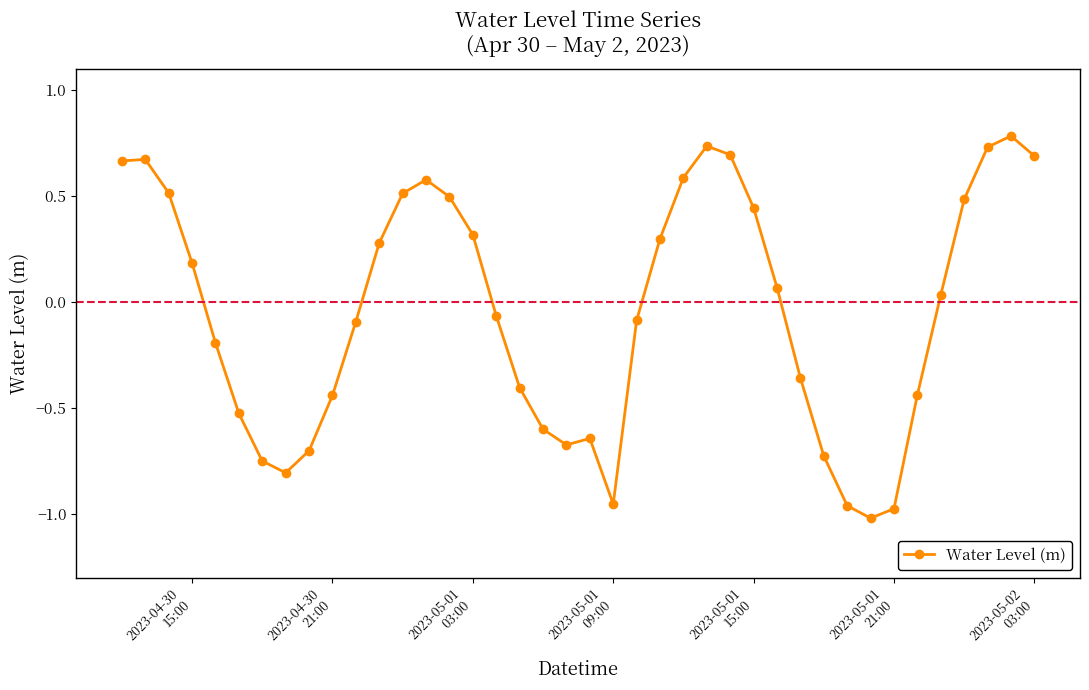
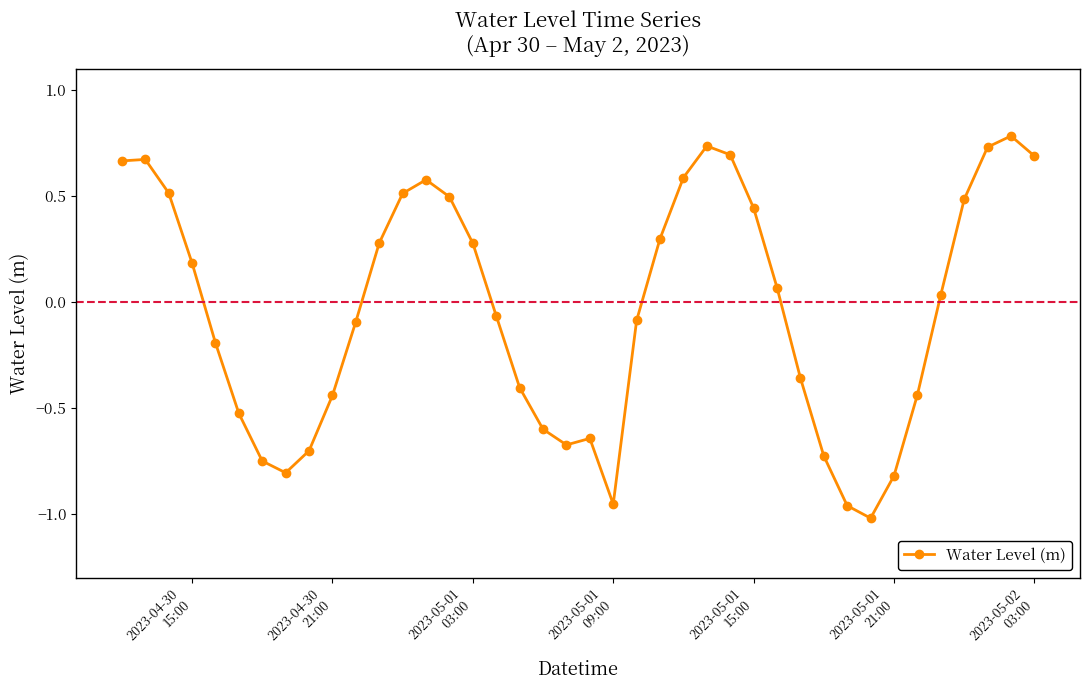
2023-05-01 03:00: 0.32 -> 0.28
2023-05-01 21:00: -0.98 -> -0.82
